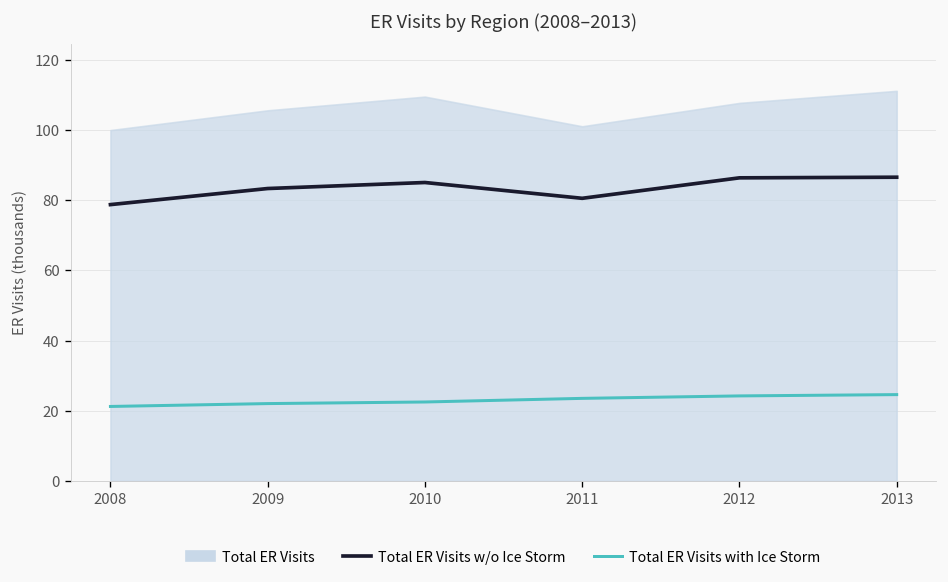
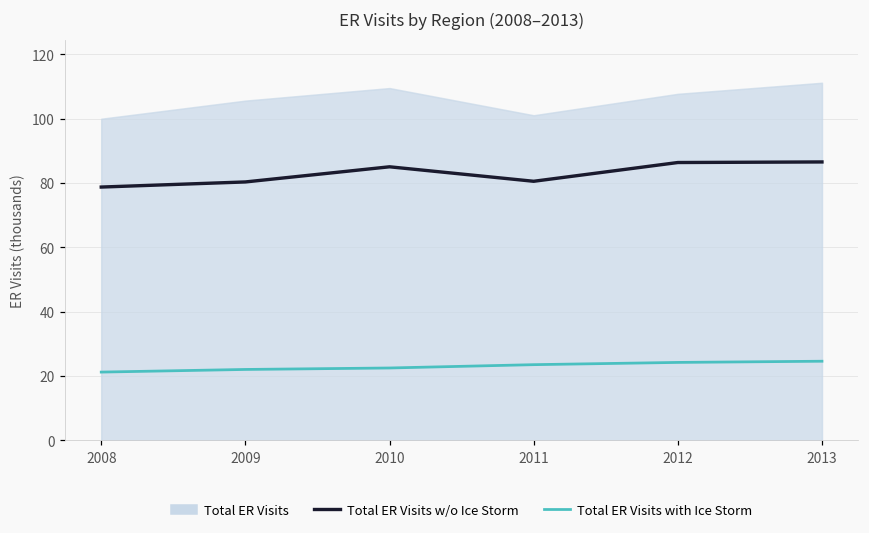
Total ER Visits w/o Ice Storm, 2009: 83 -> 80
